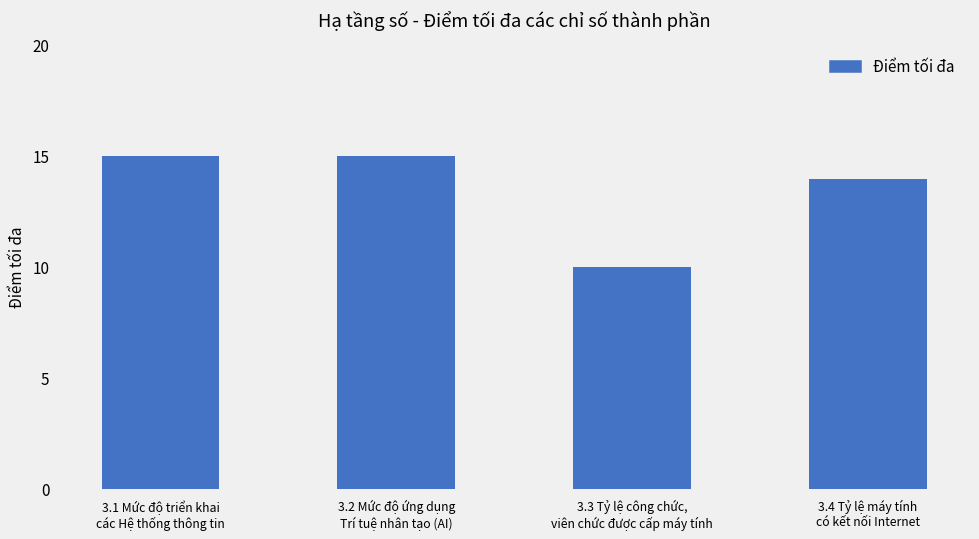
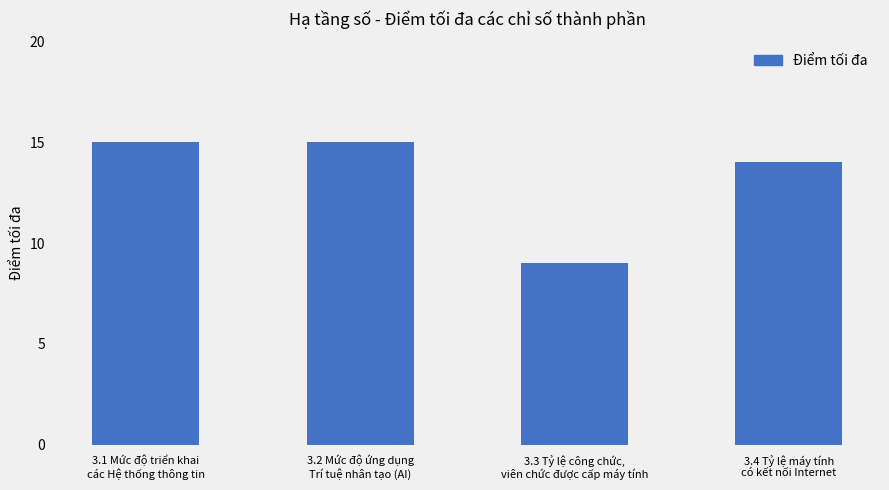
3.3 Tỷ lệ công chức, viên chức được cấp máy tính: 10 -> 9
